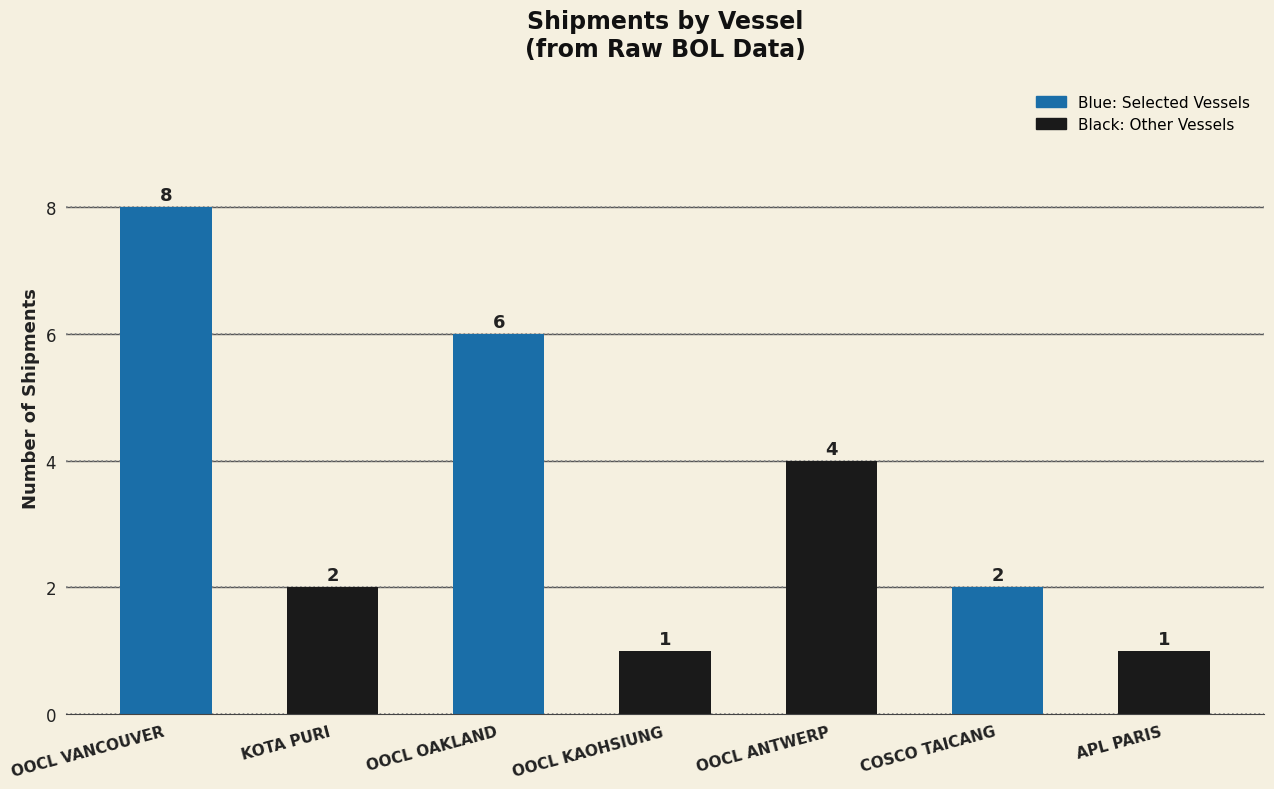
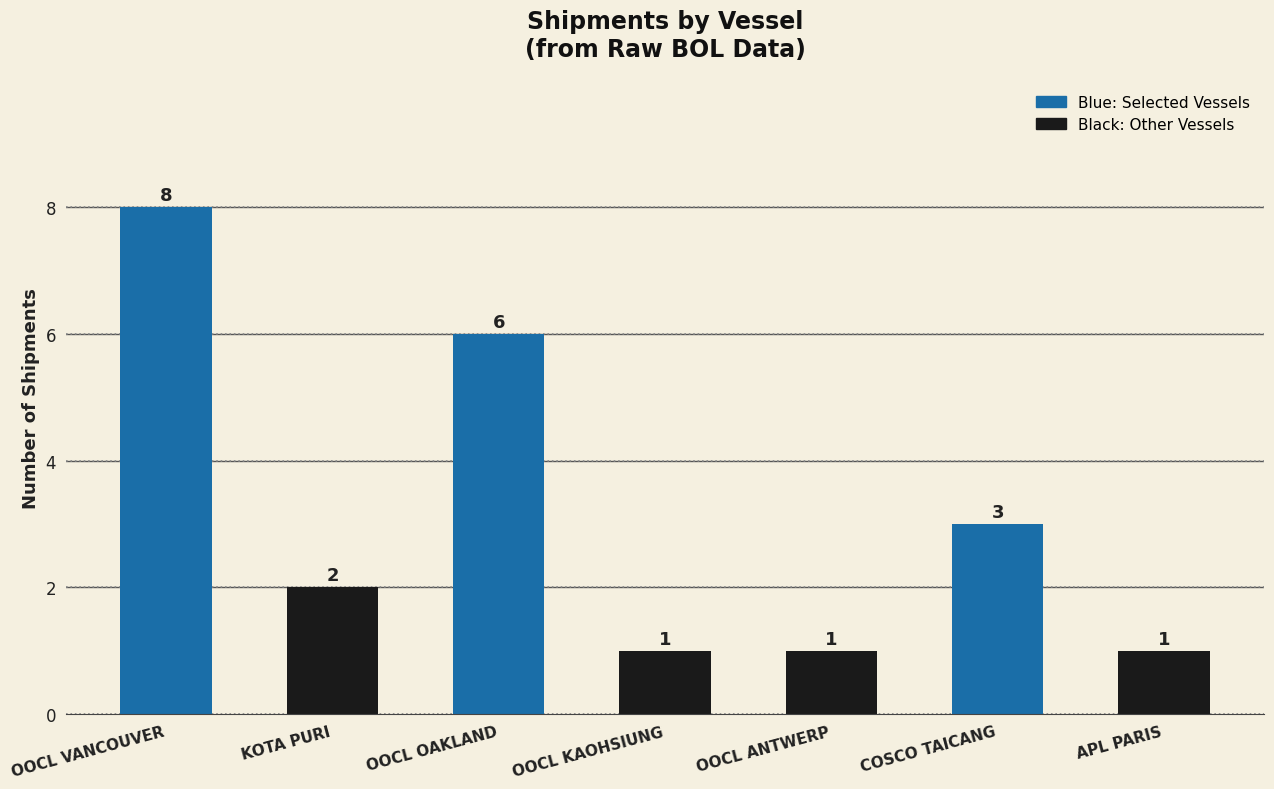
OOCL ANTWERP: 4 -> 1
COSCO TAICANG: 2 -> 3
